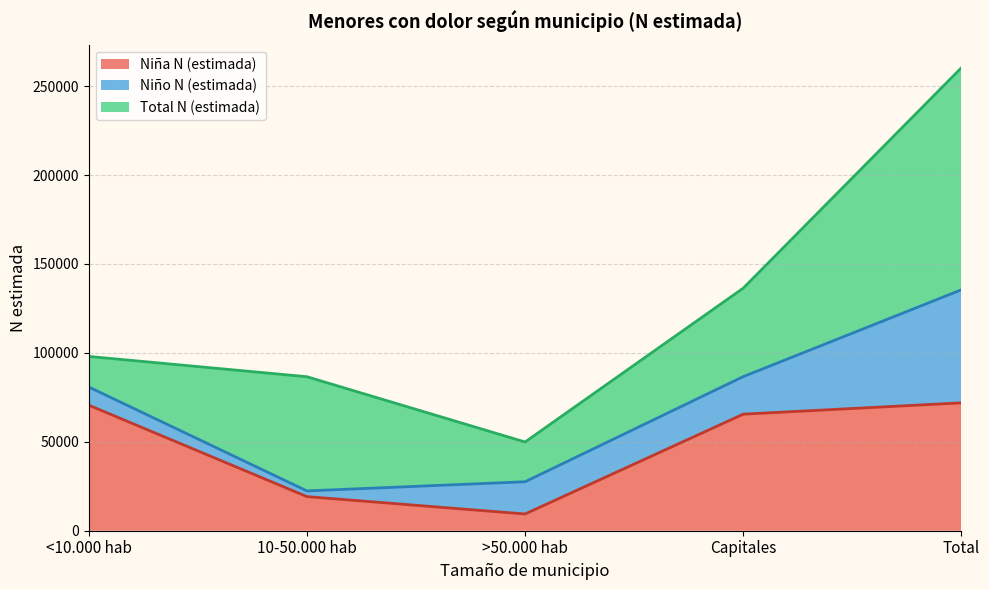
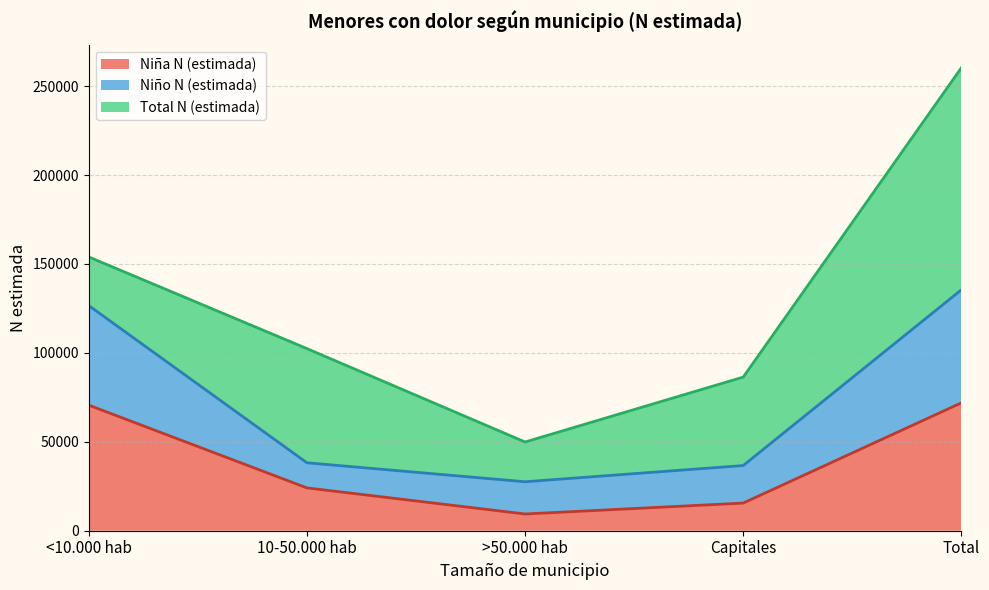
Niño N (estimada), <10.000 hab: 10000 -> 56000
Total N (estimada), <10.000 hab: 17000 -> 27000
Niña N (estimada), 10-50.000 hab: 19000 -> 24000
Niño N (estimada), 10-50.000 hab: 3000 -> 14000
Niña N (estimada), Capitales: 66000 -> 16000
